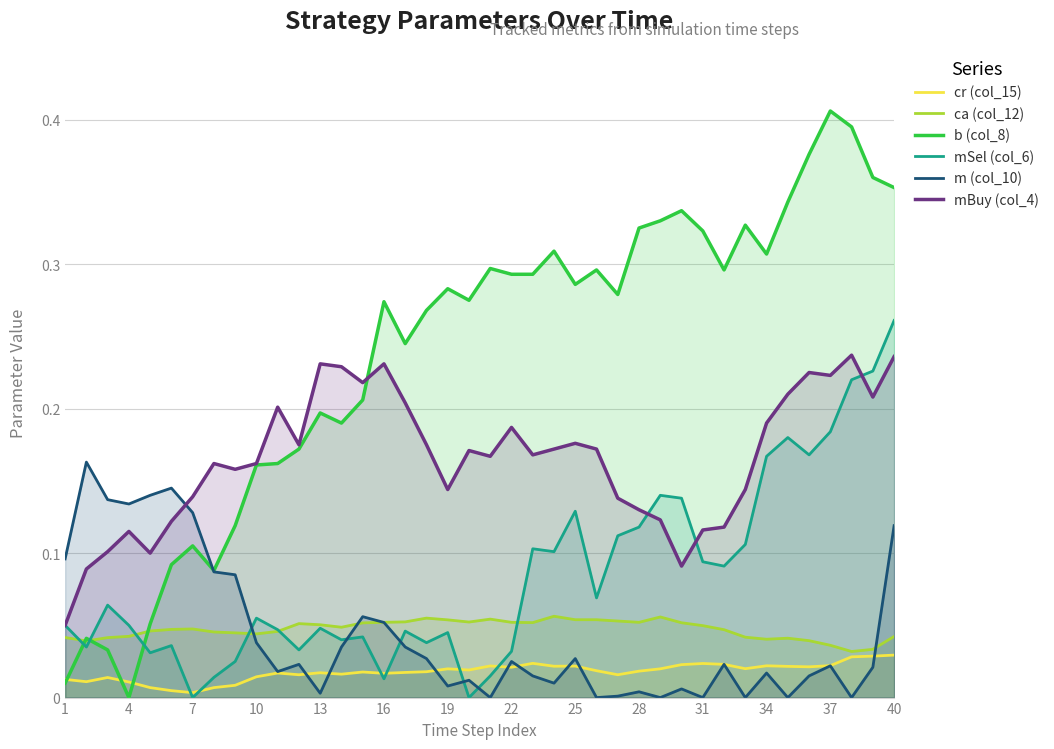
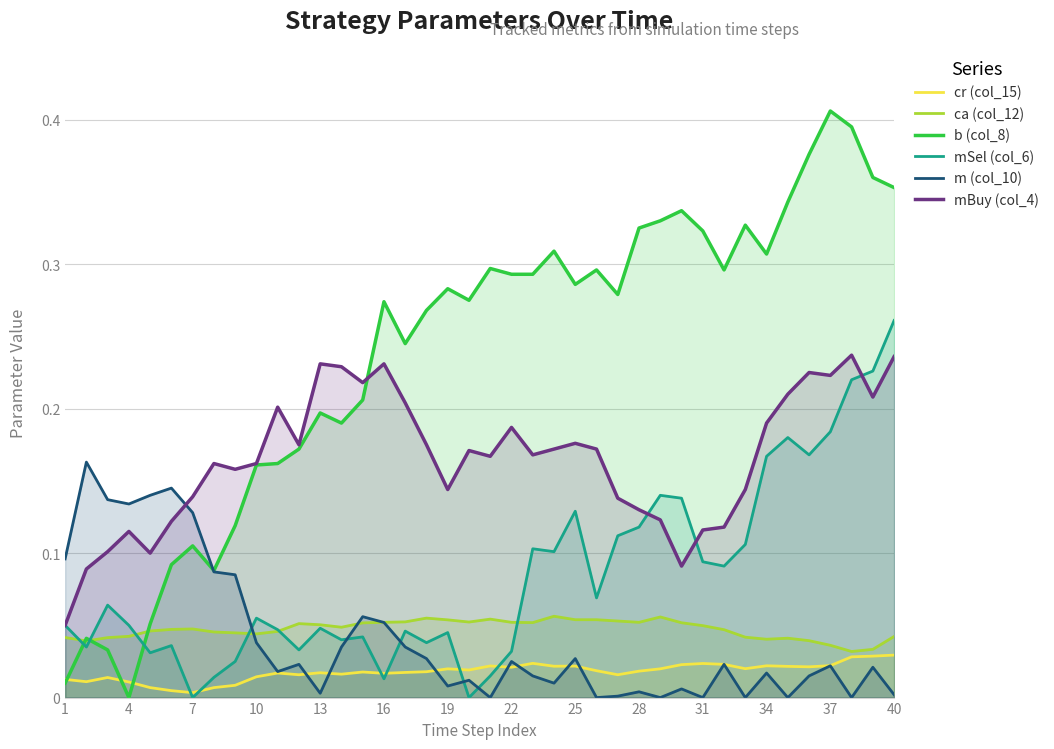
m (col_10), 40: 0.119 -> 0.002
